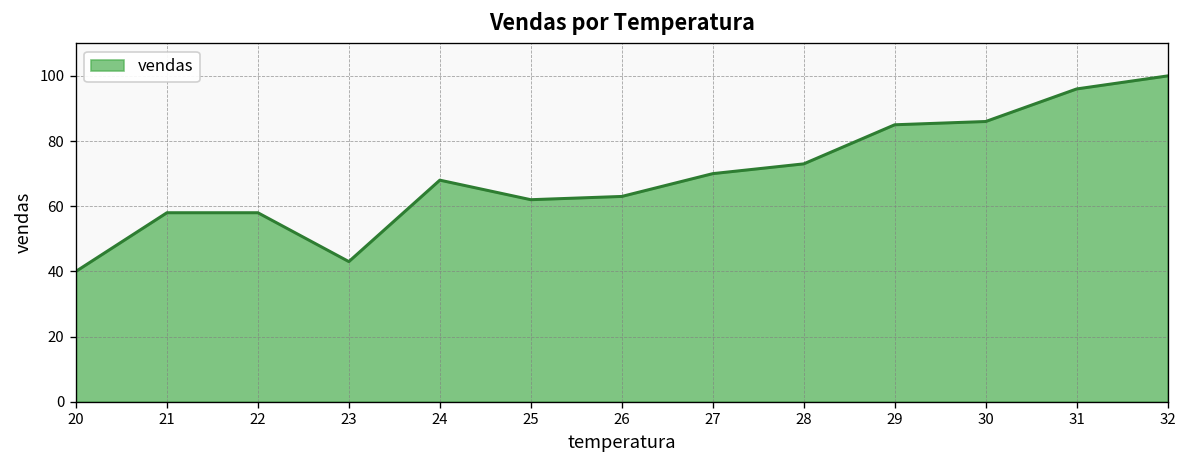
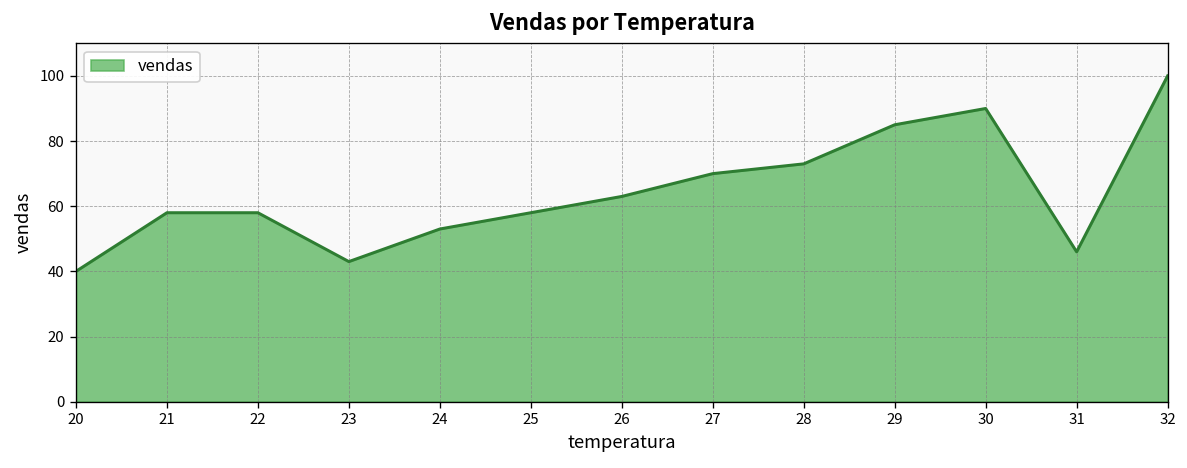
24: 68 -> 53
25: 62 -> 58
30: 86 -> 90
31: 96 -> 46
